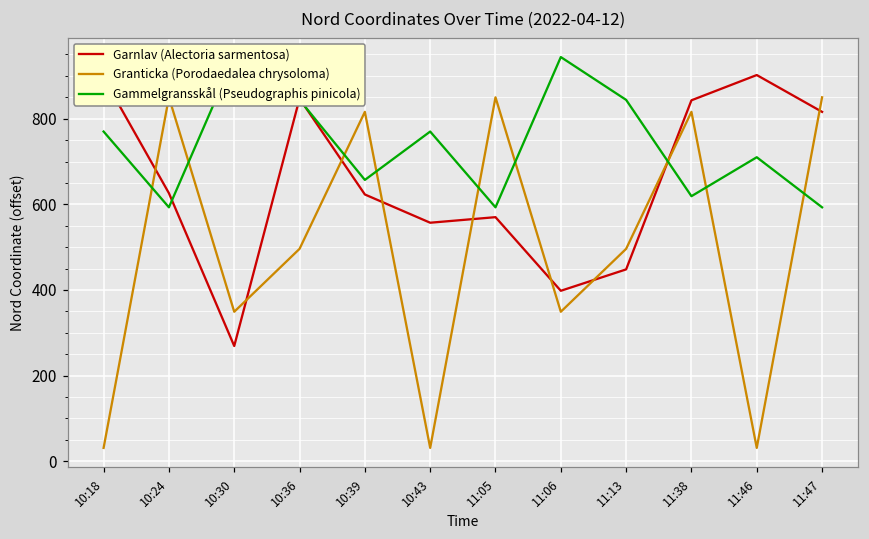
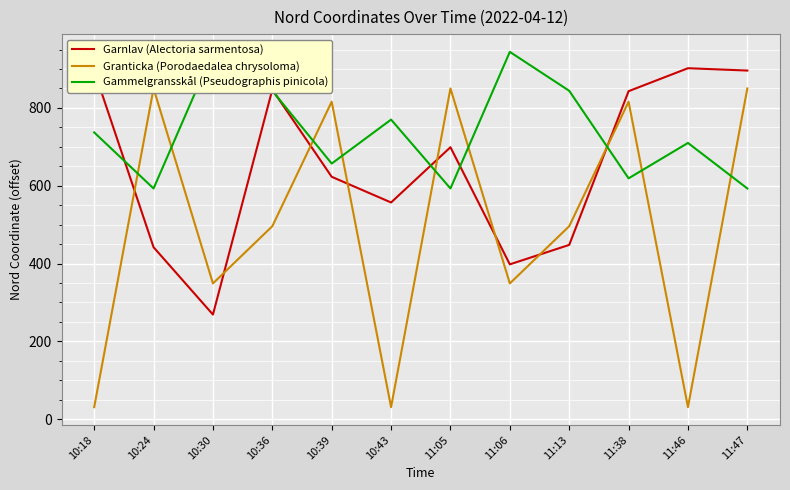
Gammelgransskål (Pseudographis pinicola), 10:18: 770 -> 740
Garnlav (Alectoria sarmentosa), 10:24: 630 -> 440
Garnlav (Alectoria sarmentosa), 11:05: 570 -> 700
Garnlav (Alectoria sarmentosa), 11:47: 820 -> 900
